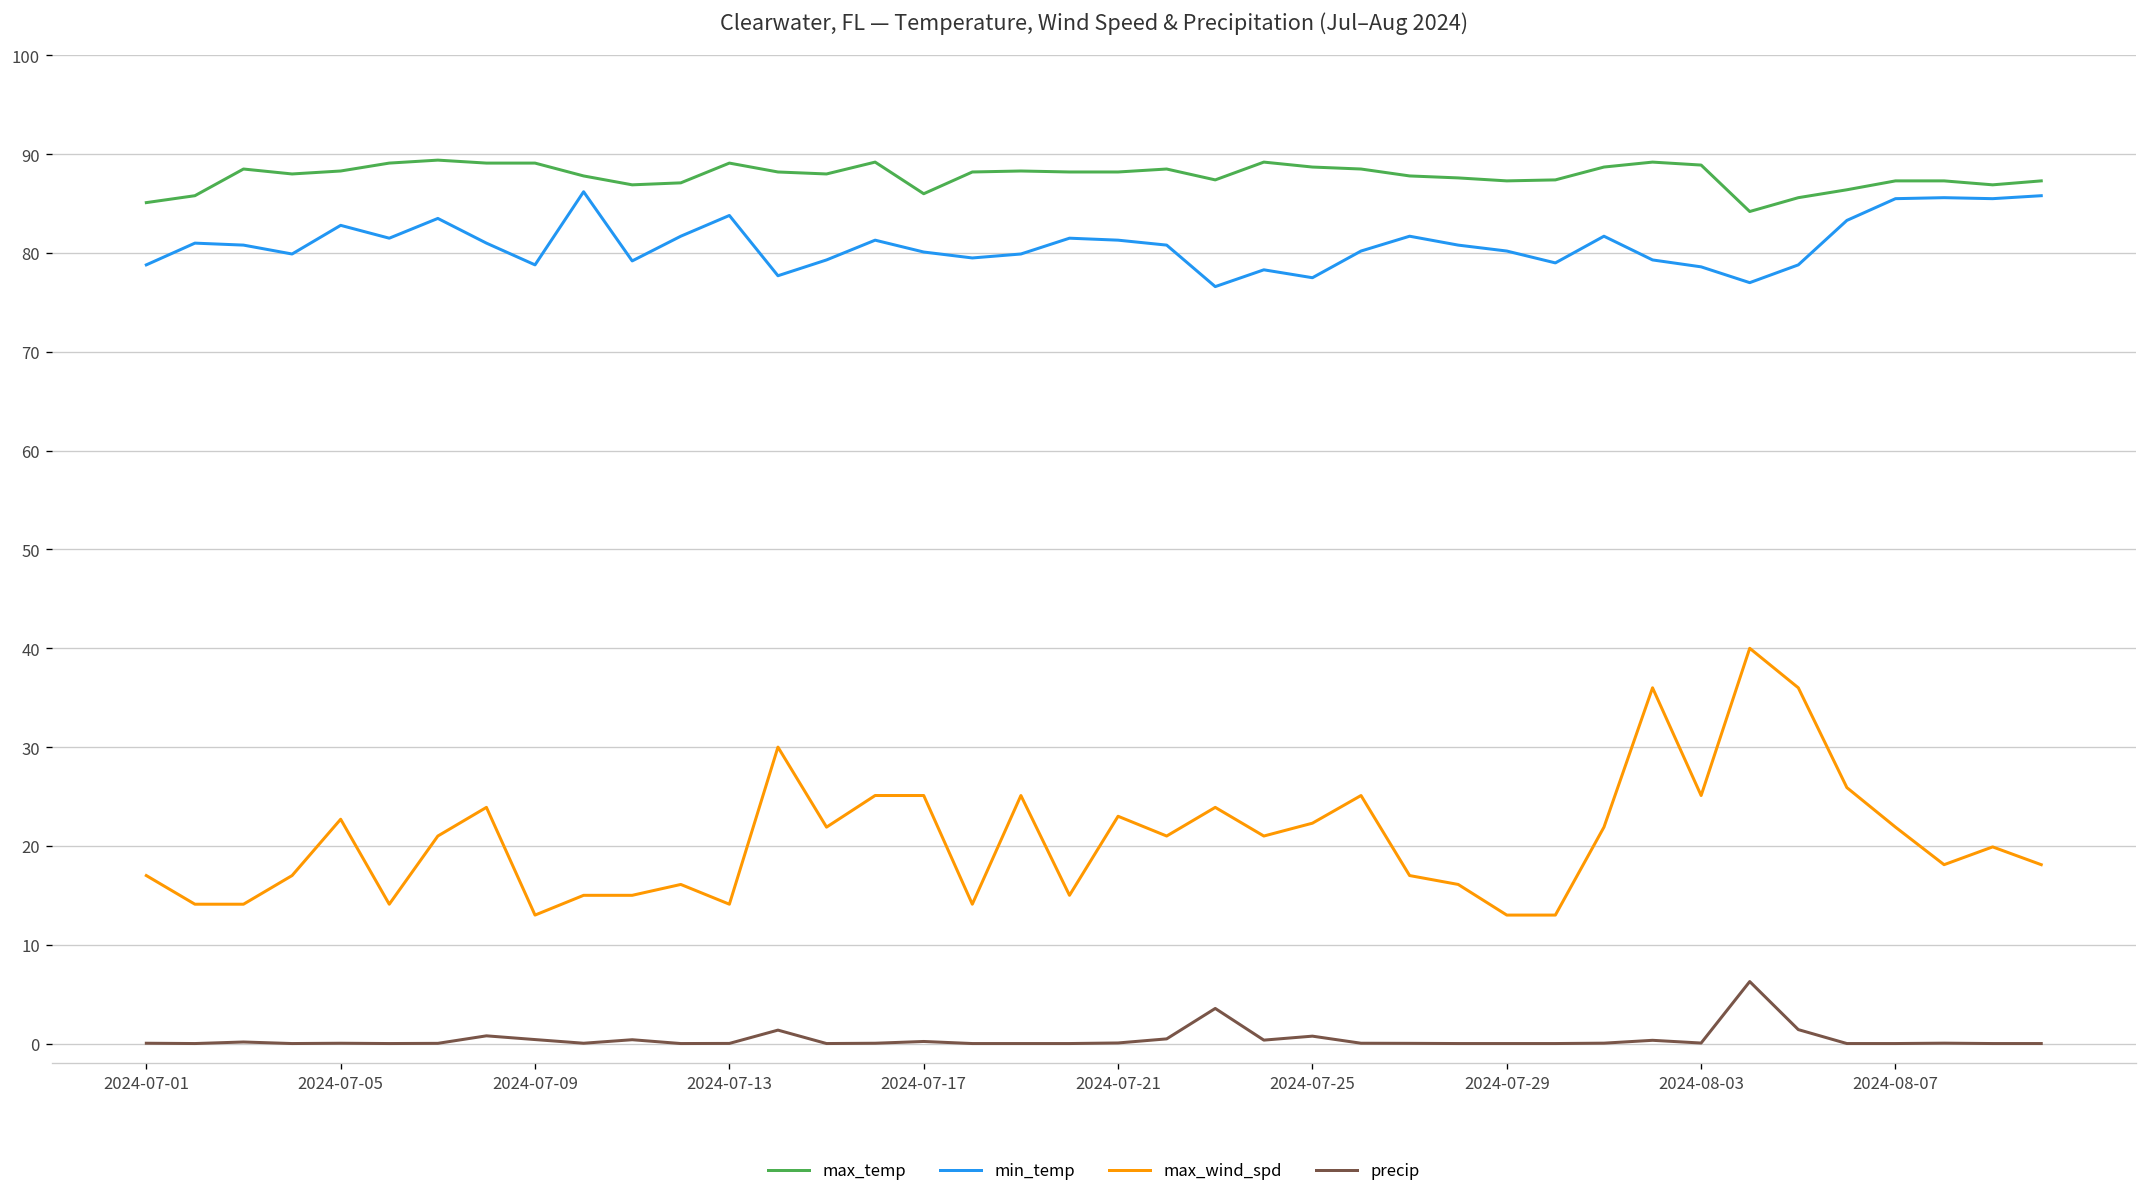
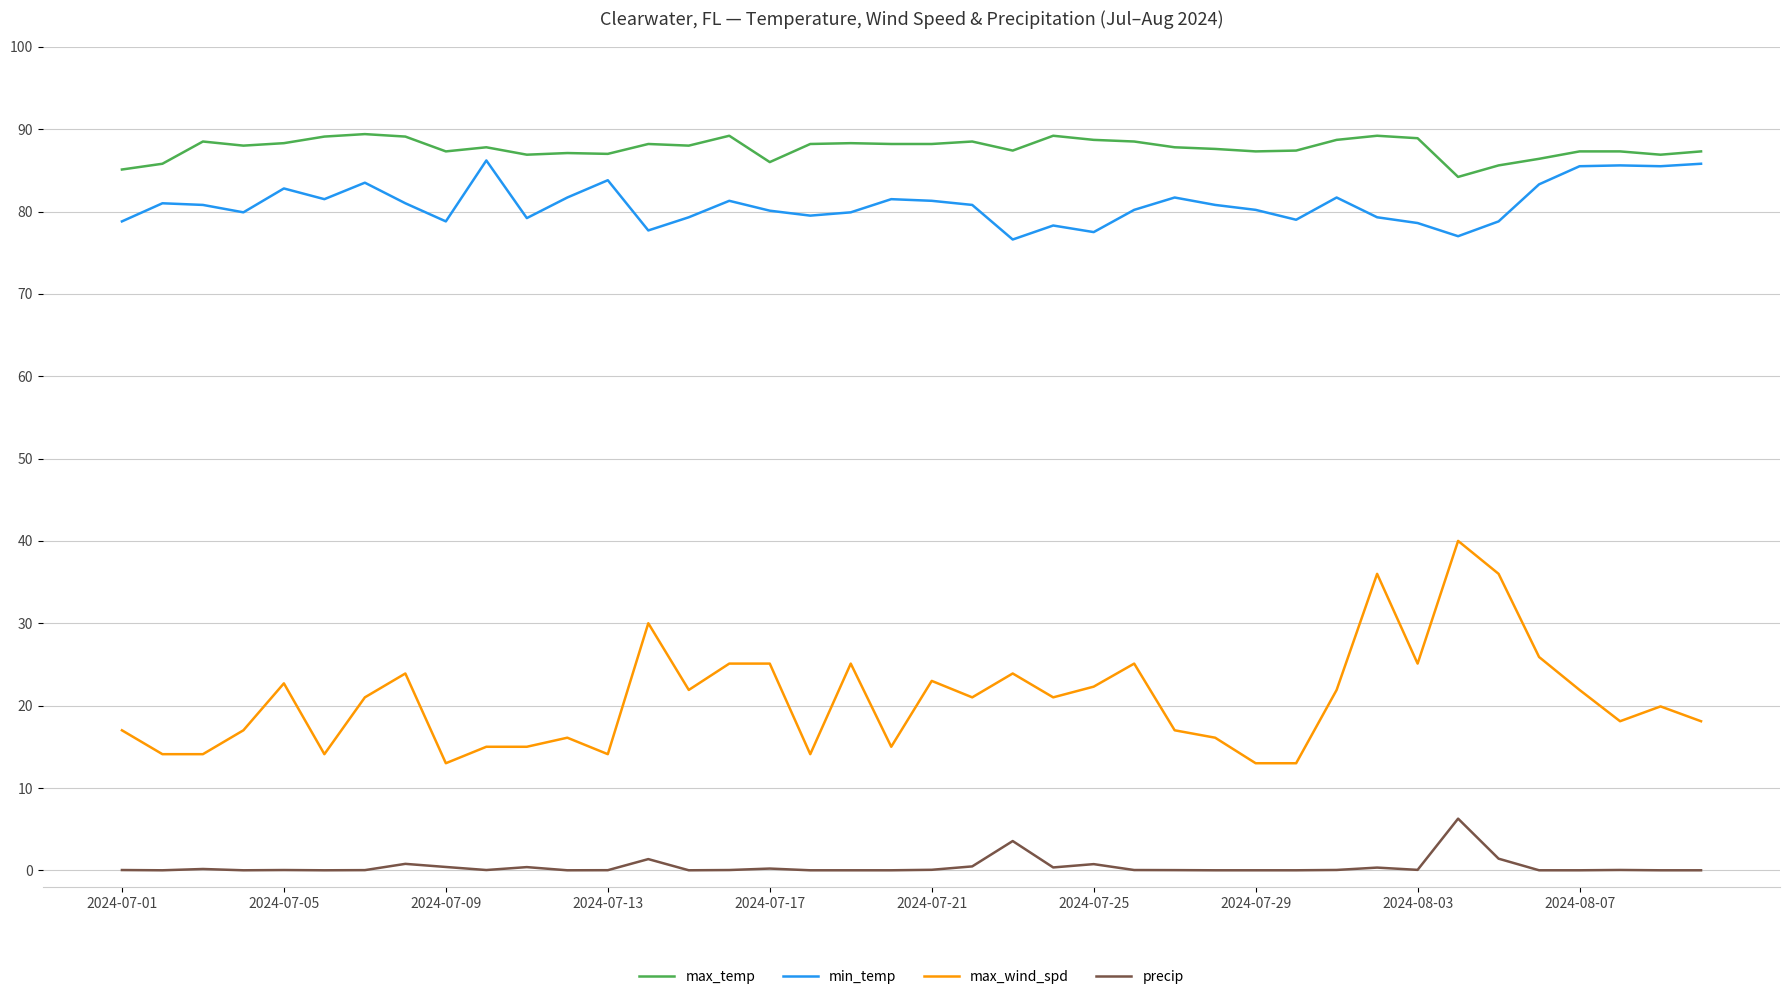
max_temp, 2024-07-09: 89 -> 87
max_temp, 2024-07-13: 89 -> 87
